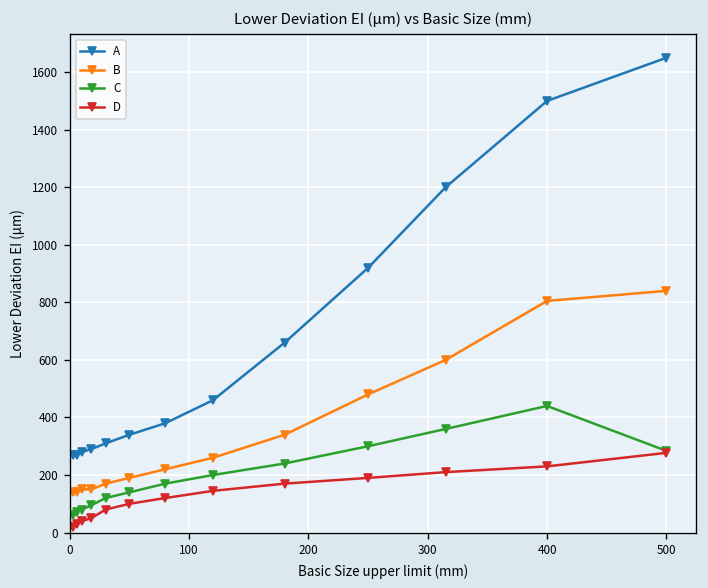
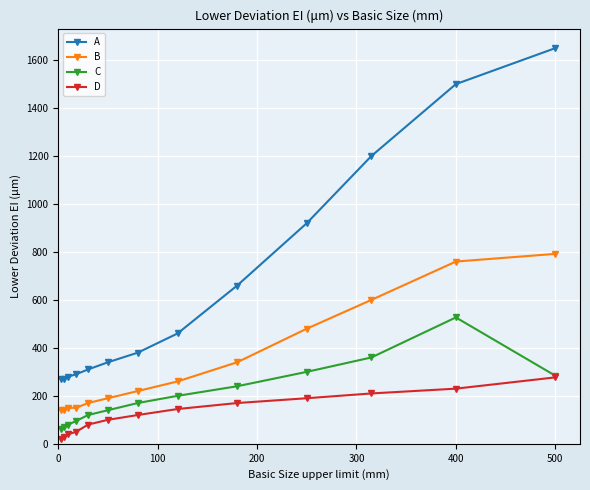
B, 400: 810 -> 760
C, 400: 440 -> 530
B, 500: 840 -> 790
